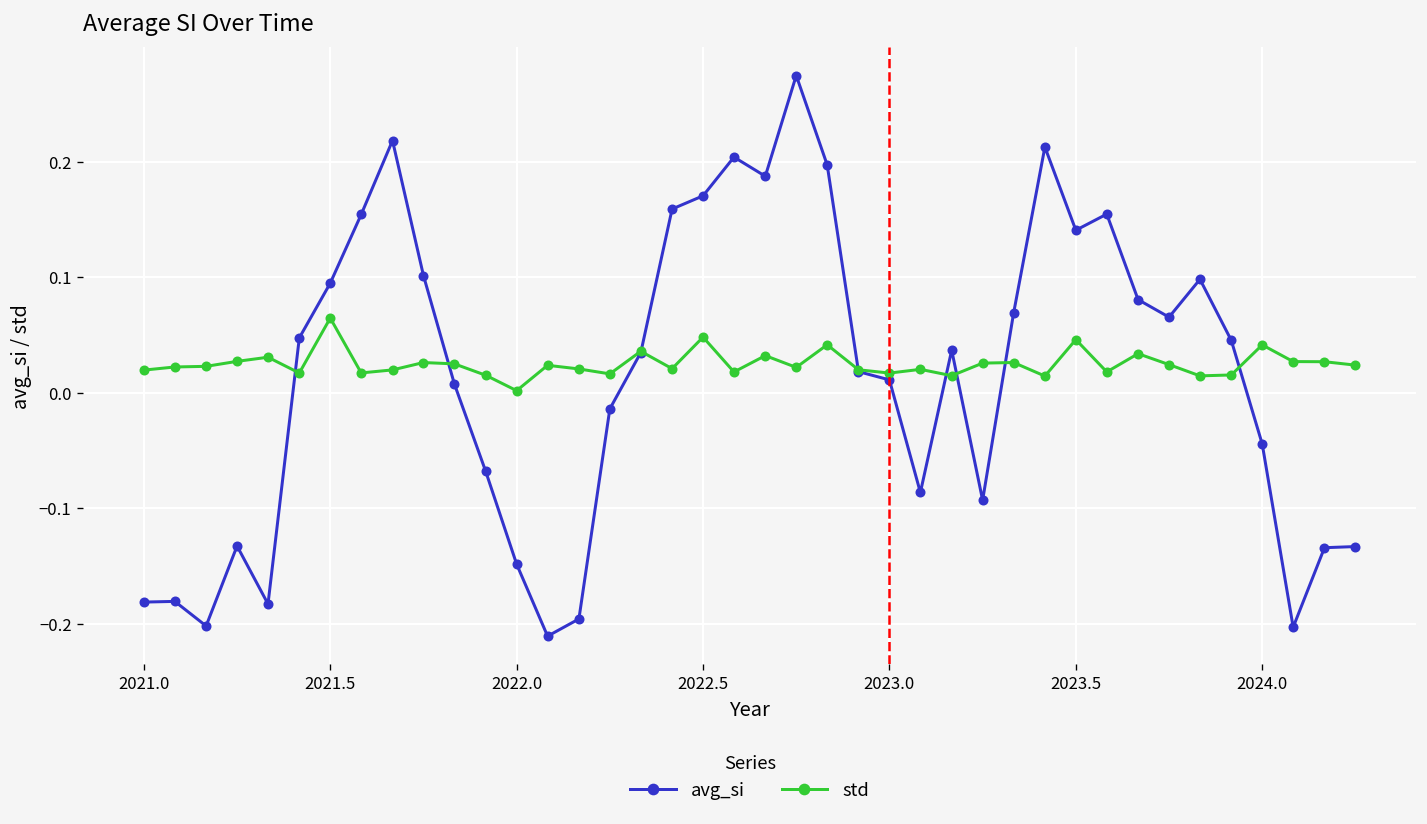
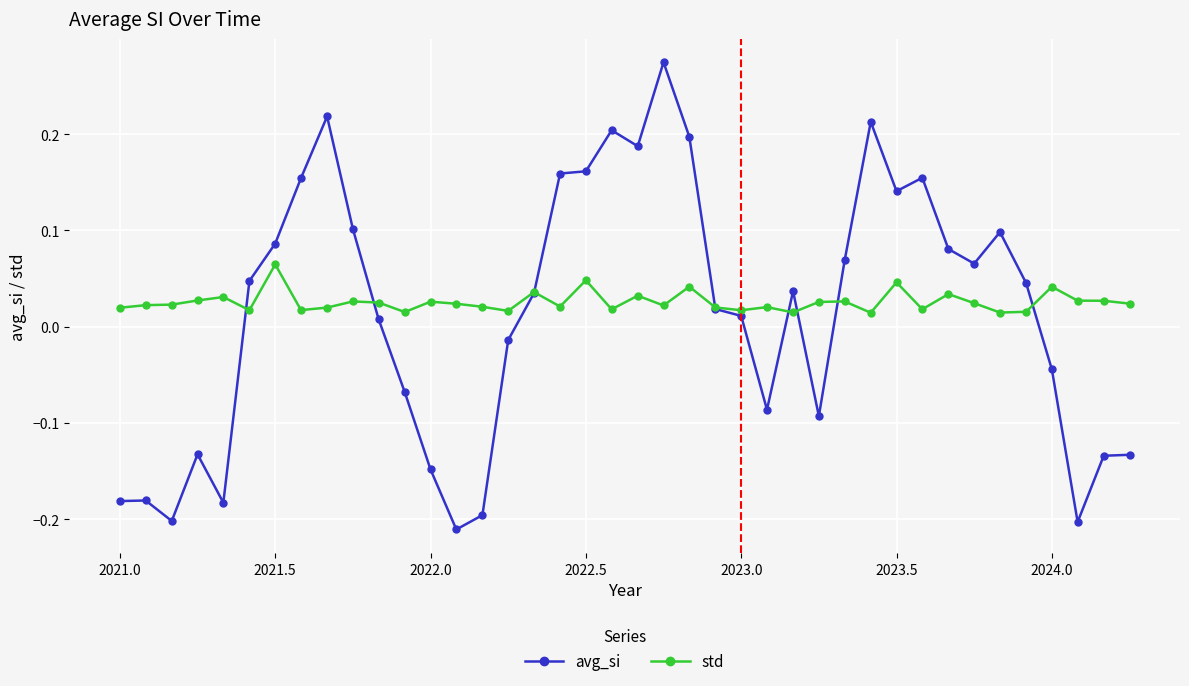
avg_si, 2021.5: 0.095 -> 0.086
std, 2022.0: 0.00 -> 0.03
avg_si, 2022.5: 0.17 -> 0.16
